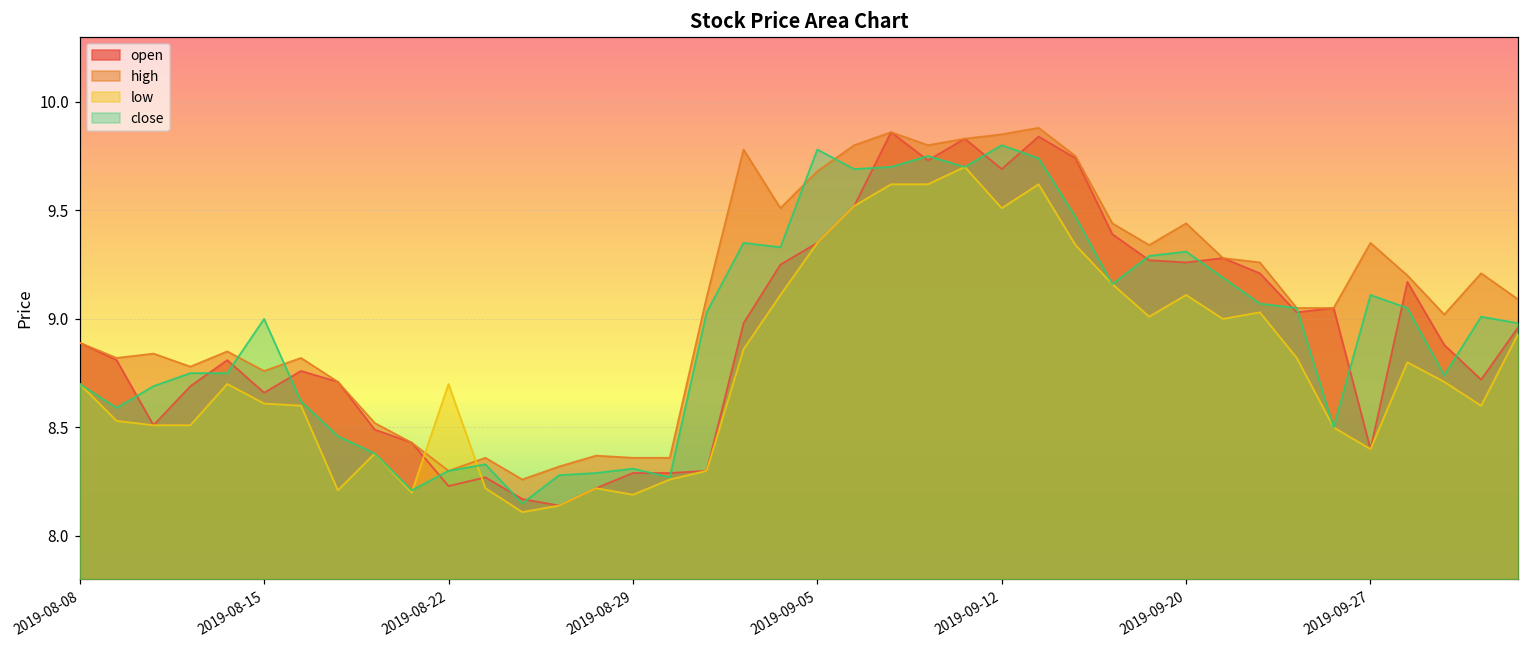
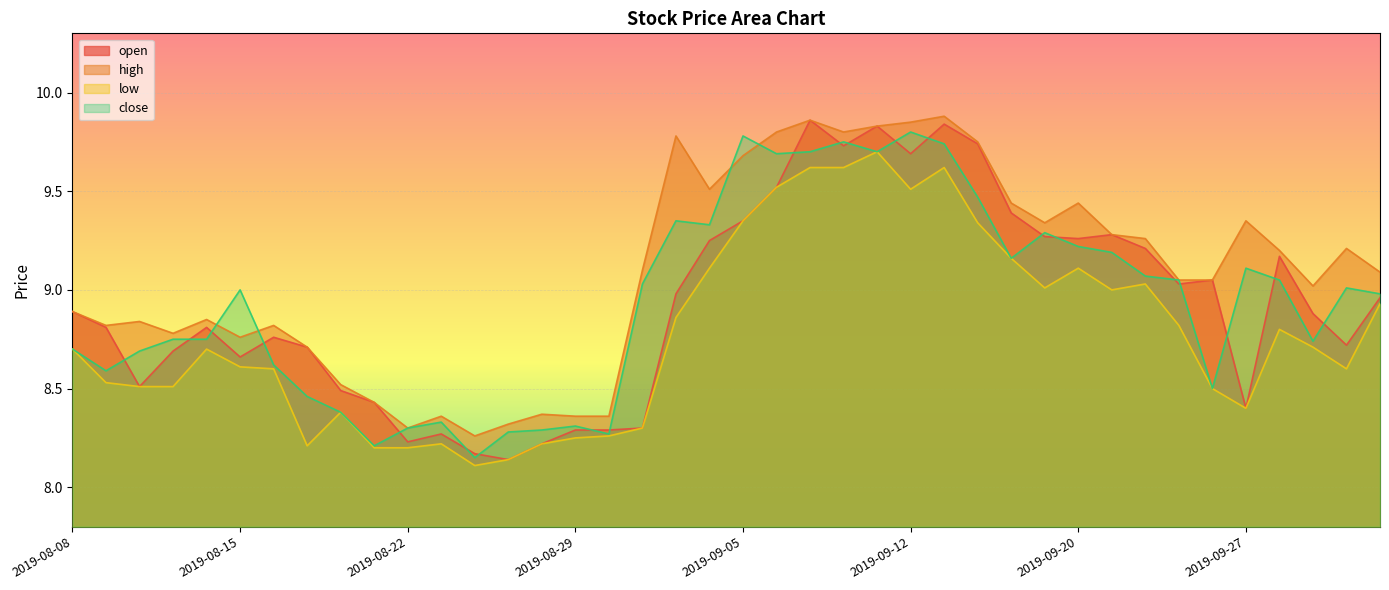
low, 2019-08-22: 8.7 -> 8.2
low, 2019-08-29: 8.19 -> 8.25
close, 2019-09-20: 9.31 -> 9.22
